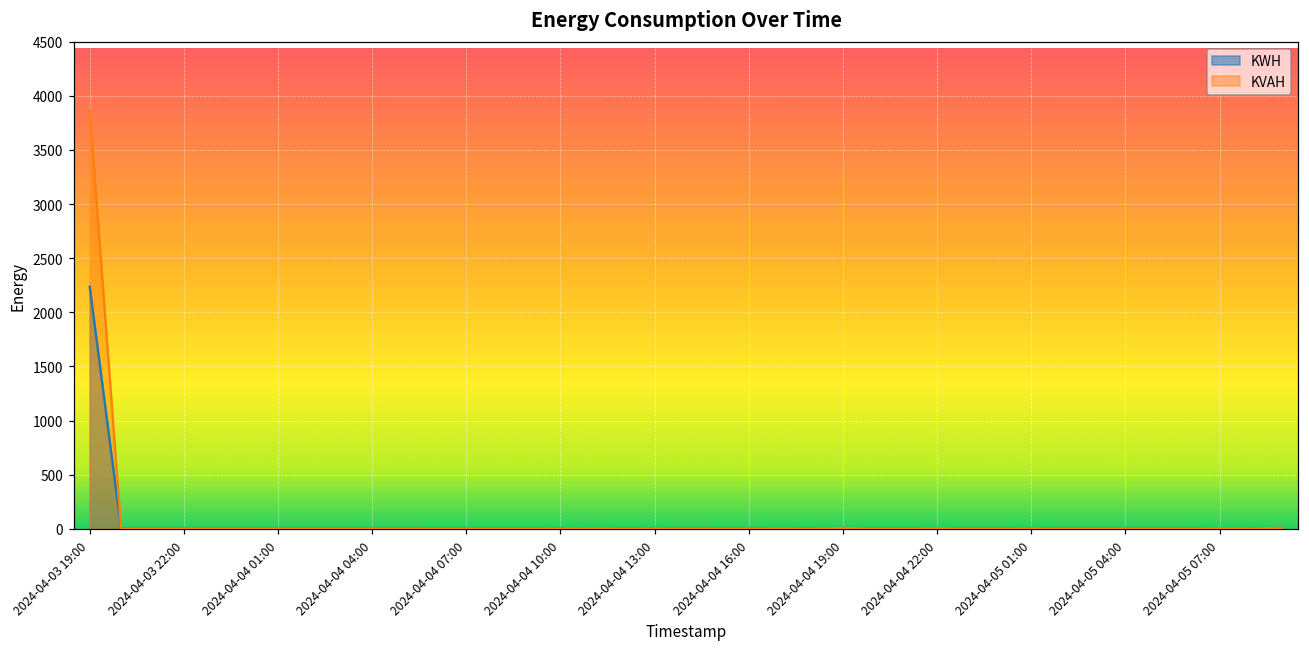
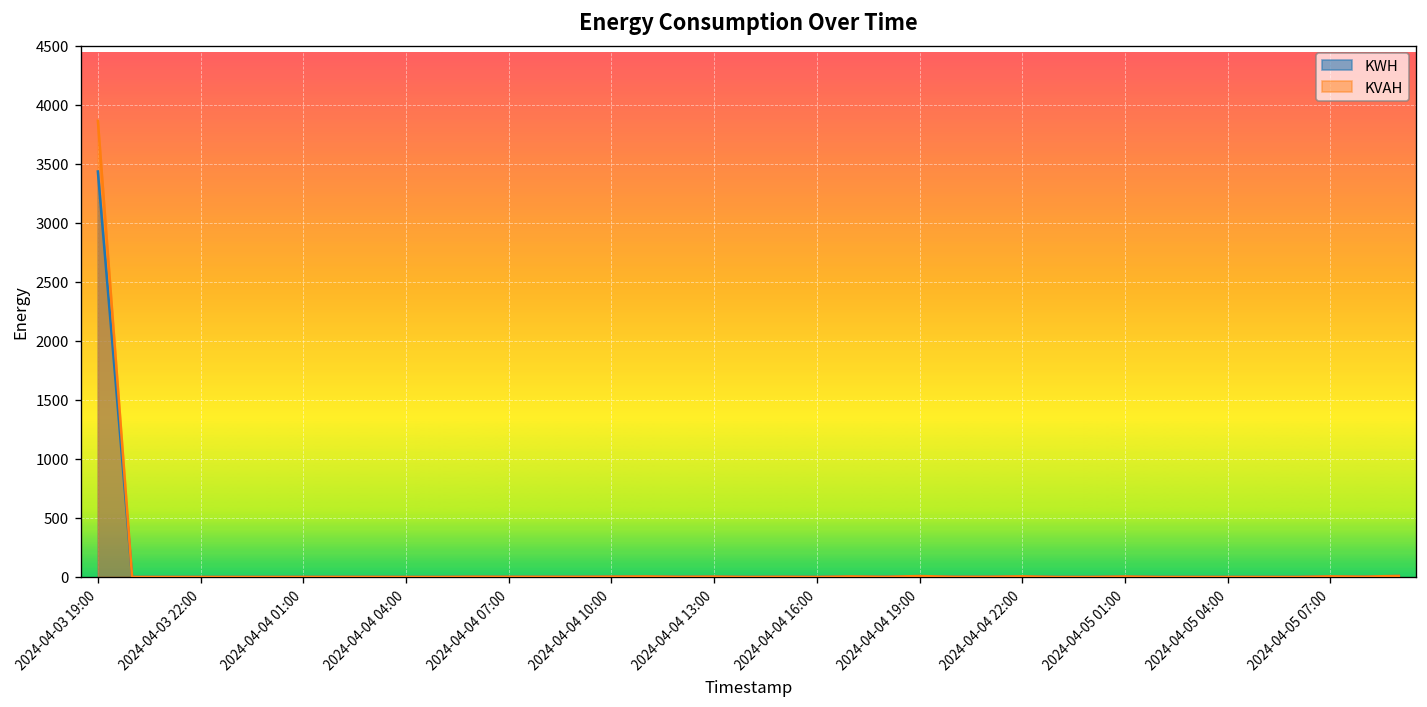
KWH, 2024-04-03 19:00: 2200 -> 3400
